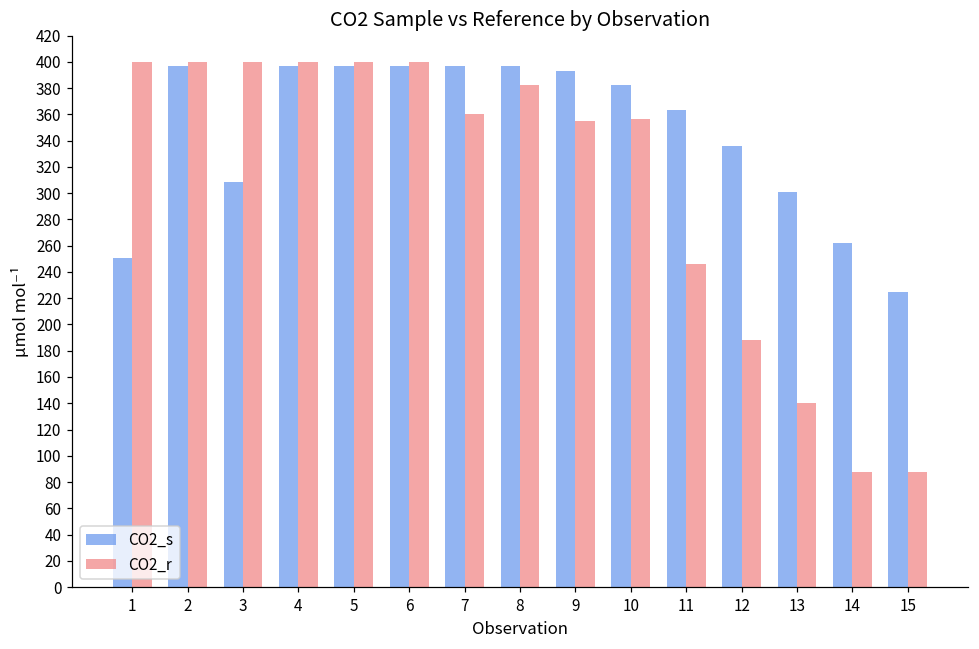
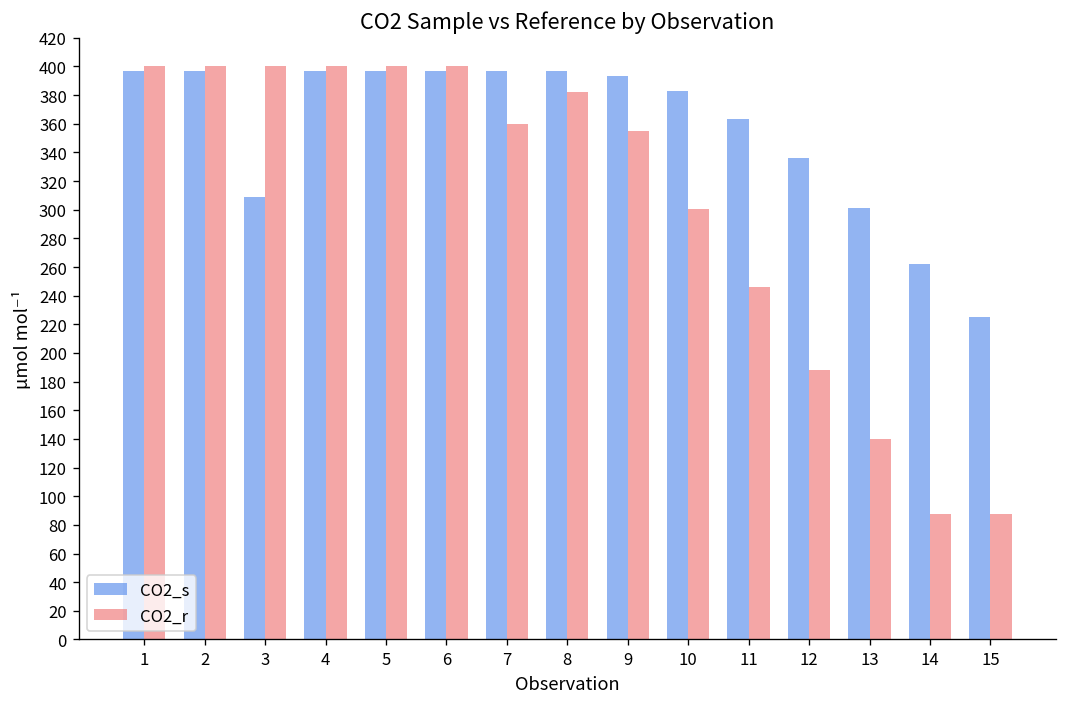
CO2_s, 1: 251 -> 397
CO2_r, 10: 356 -> 300
